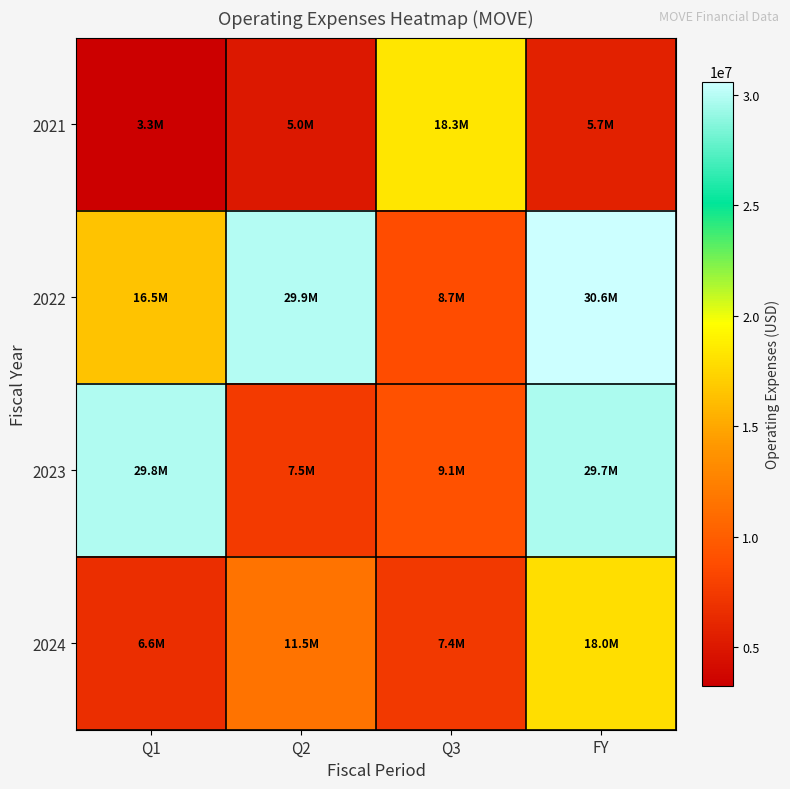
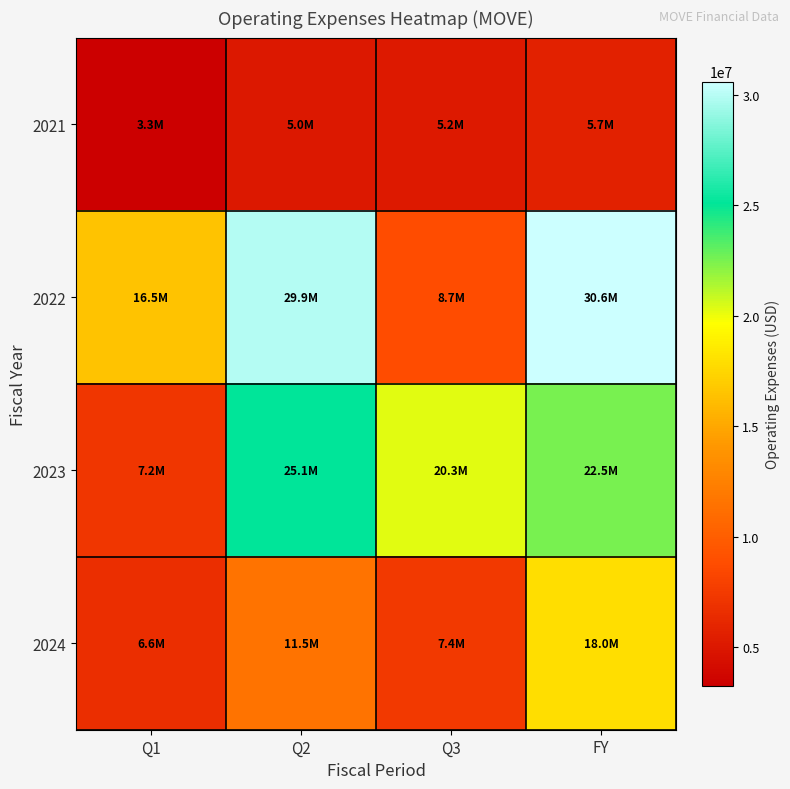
2021, Q3: 18.3M -> 5.2M
2023, Q1: 29.8M -> 7.2M
2023, Q2: 7.5M -> 25.1M
2023, Q3: 9.1M -> 20.3M
2023, FY: 29.7M -> 22.5M
